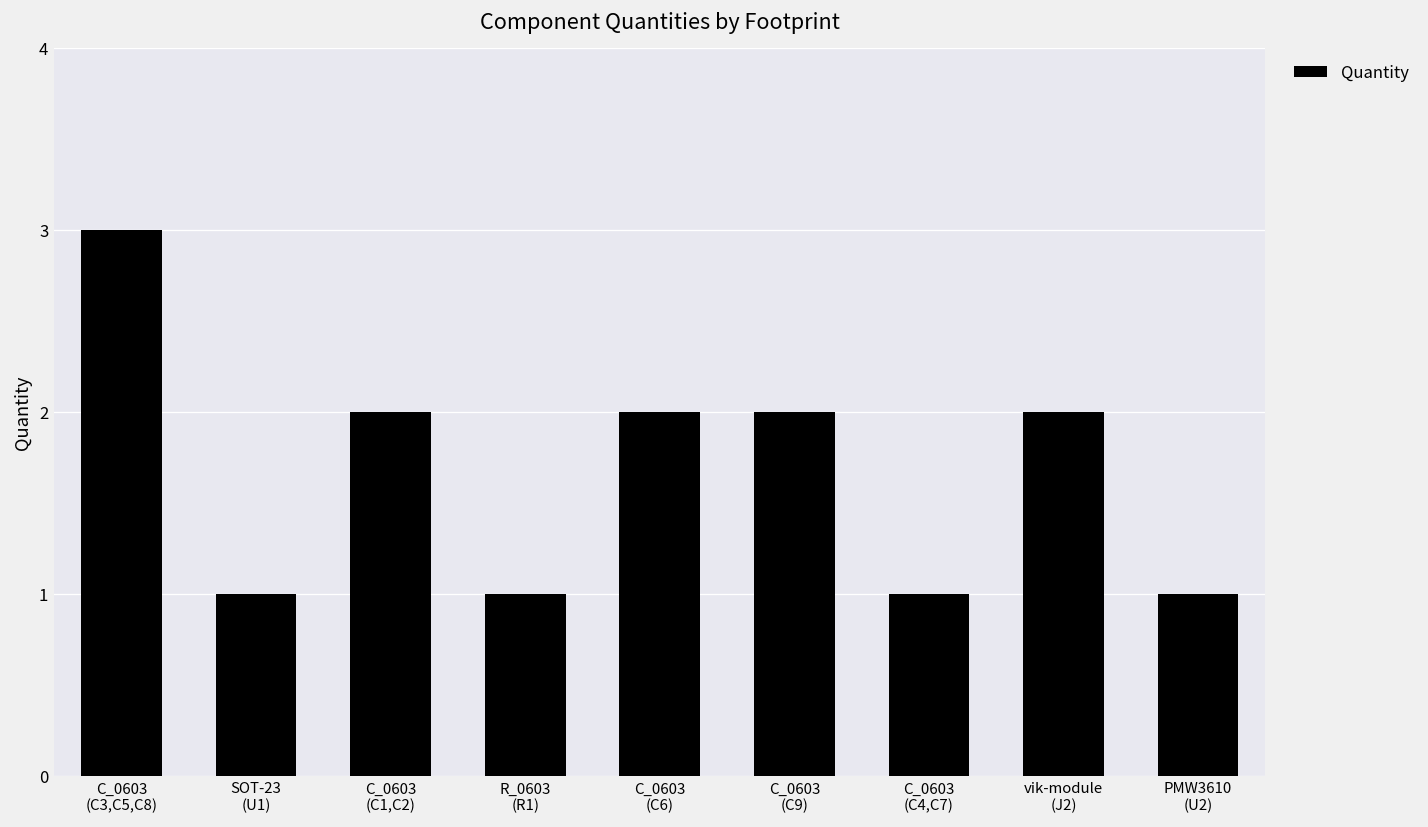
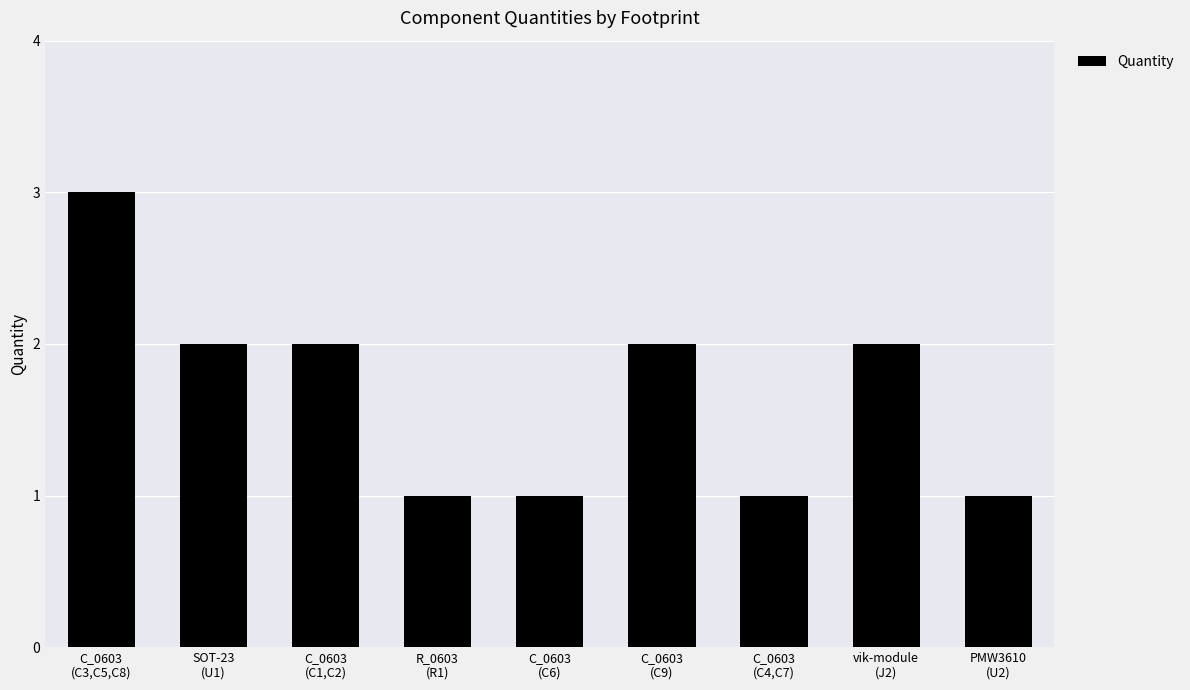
SOT-23 (U1): 1 -> 2
C_0603 (C6): 2 -> 1
